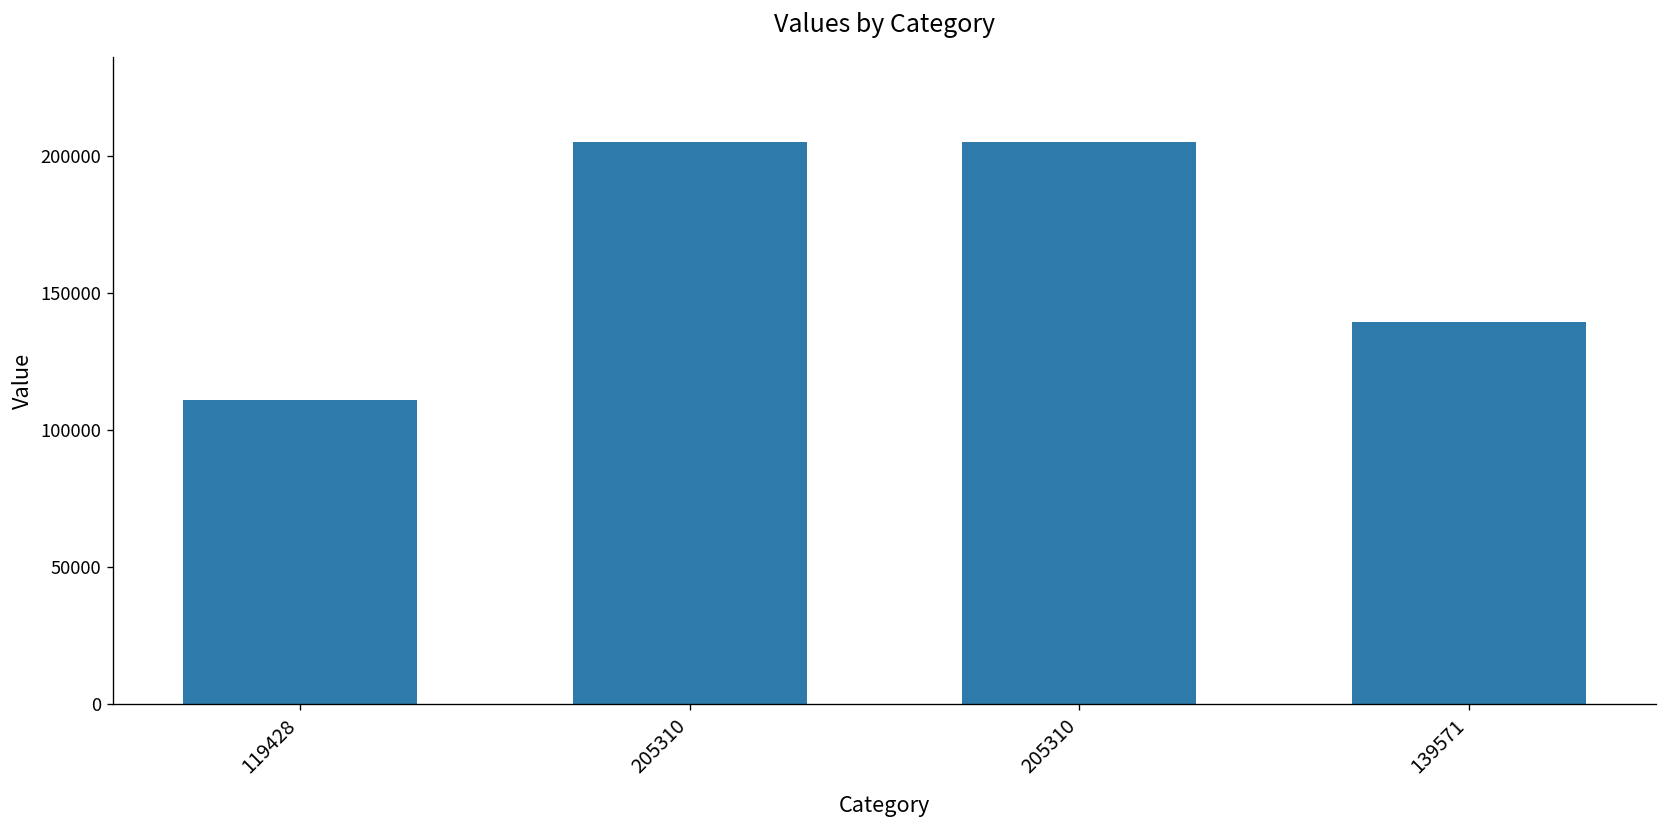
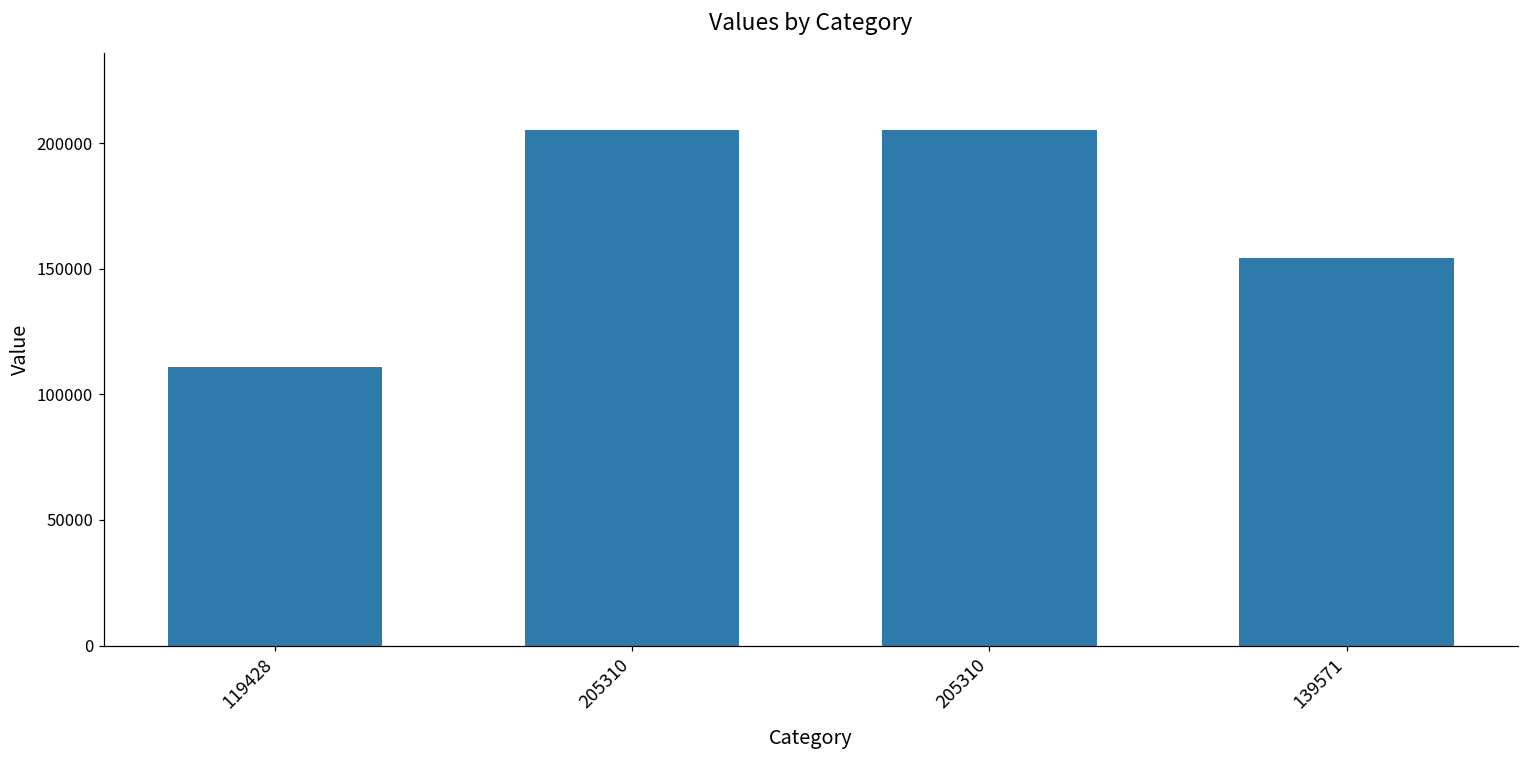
139571: 140000 -> 154000
